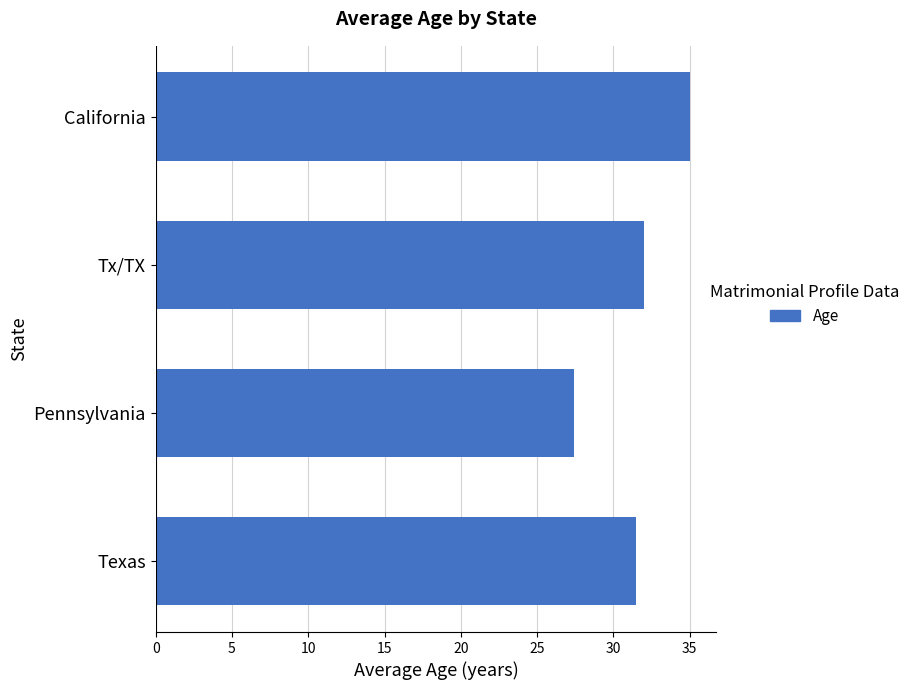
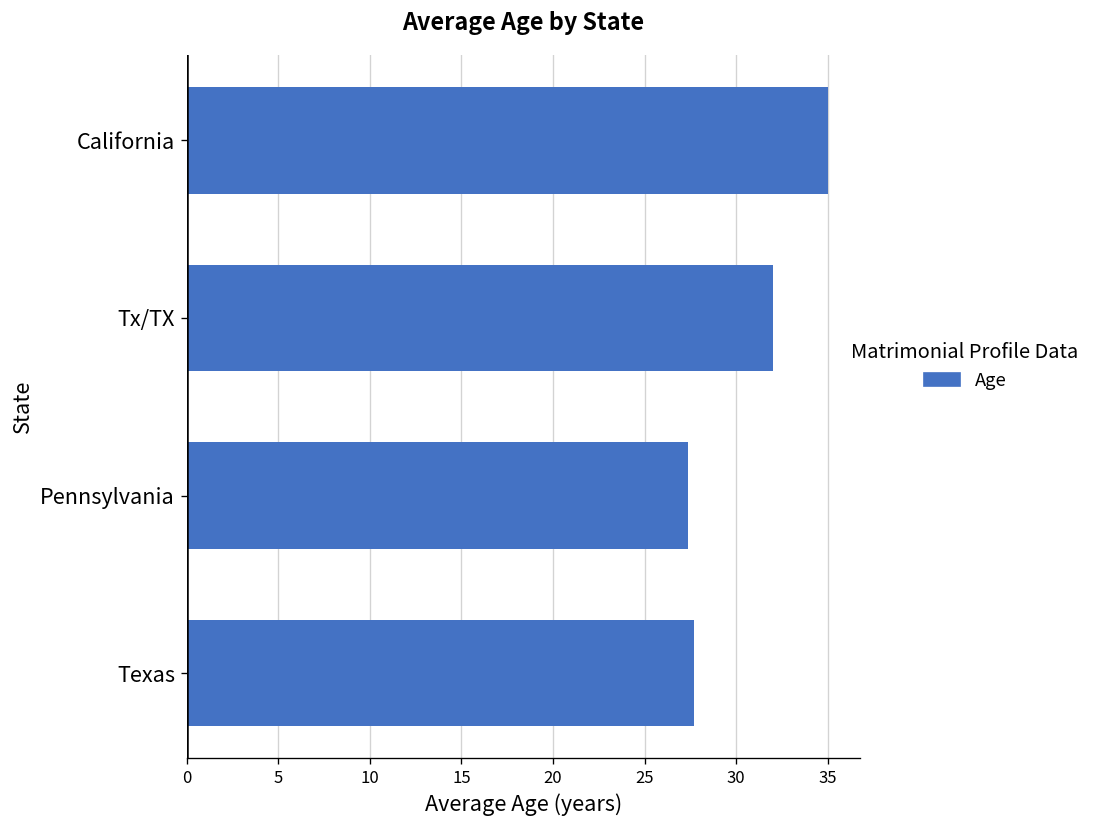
Texas: 31.5 -> 27.7
